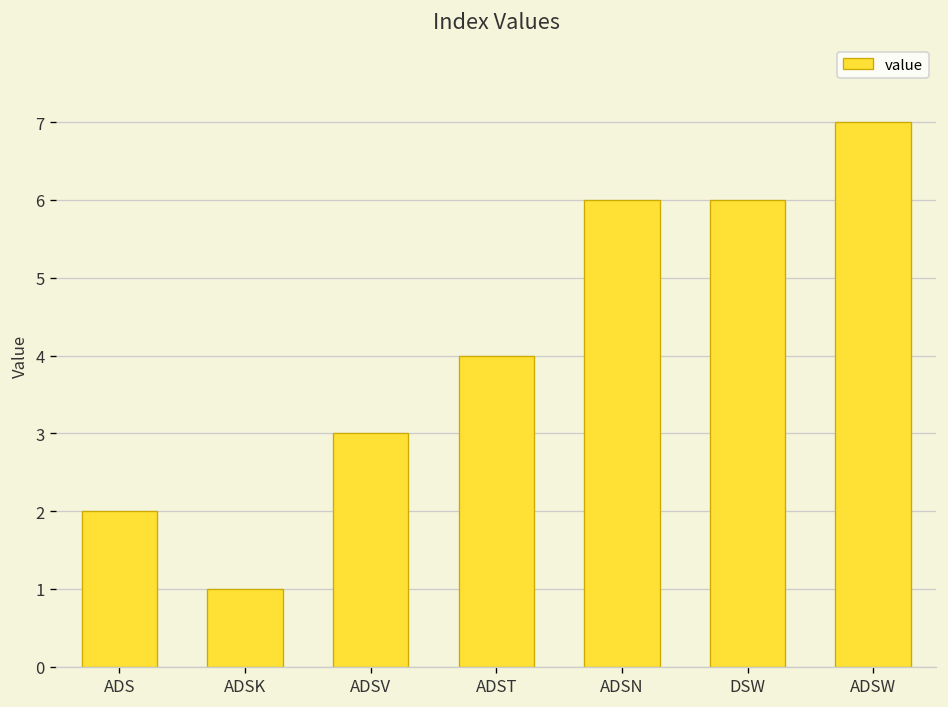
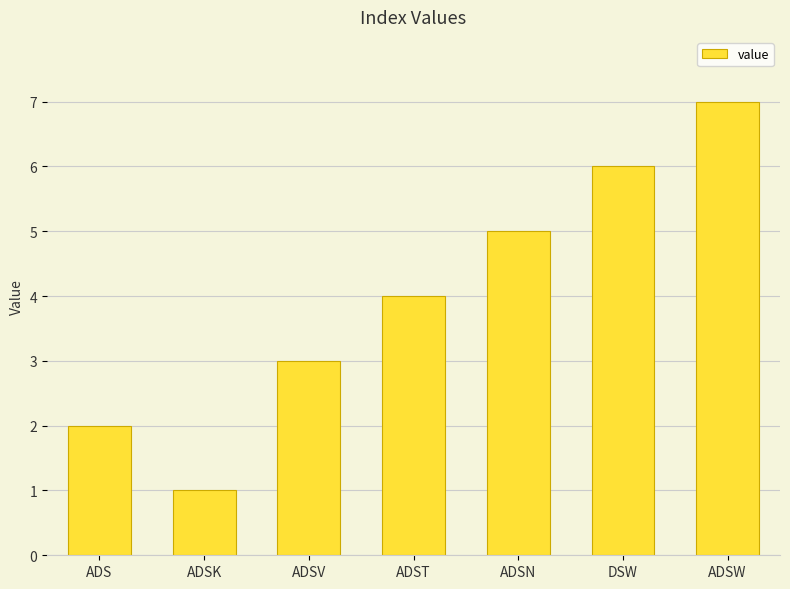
ADSN: 6 -> 5
